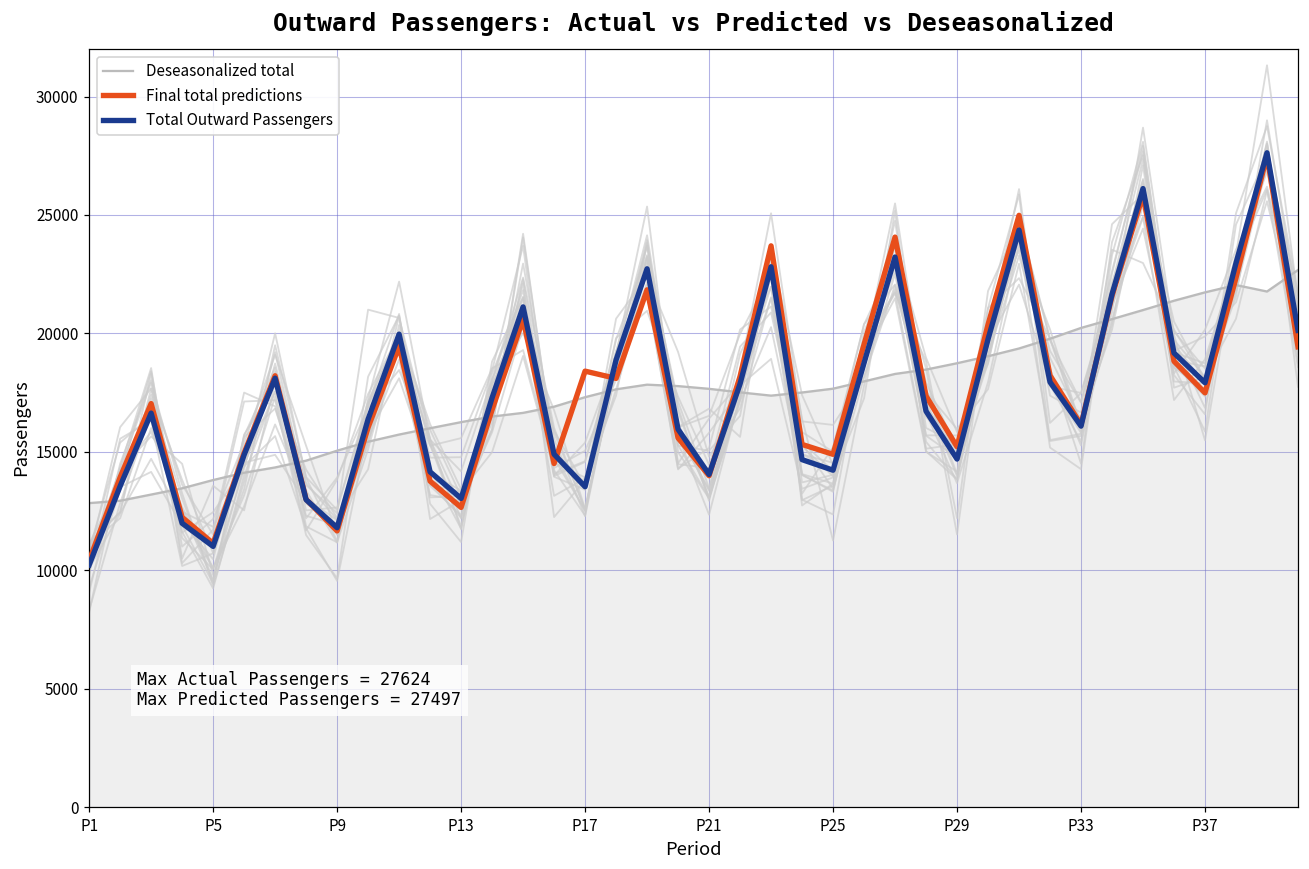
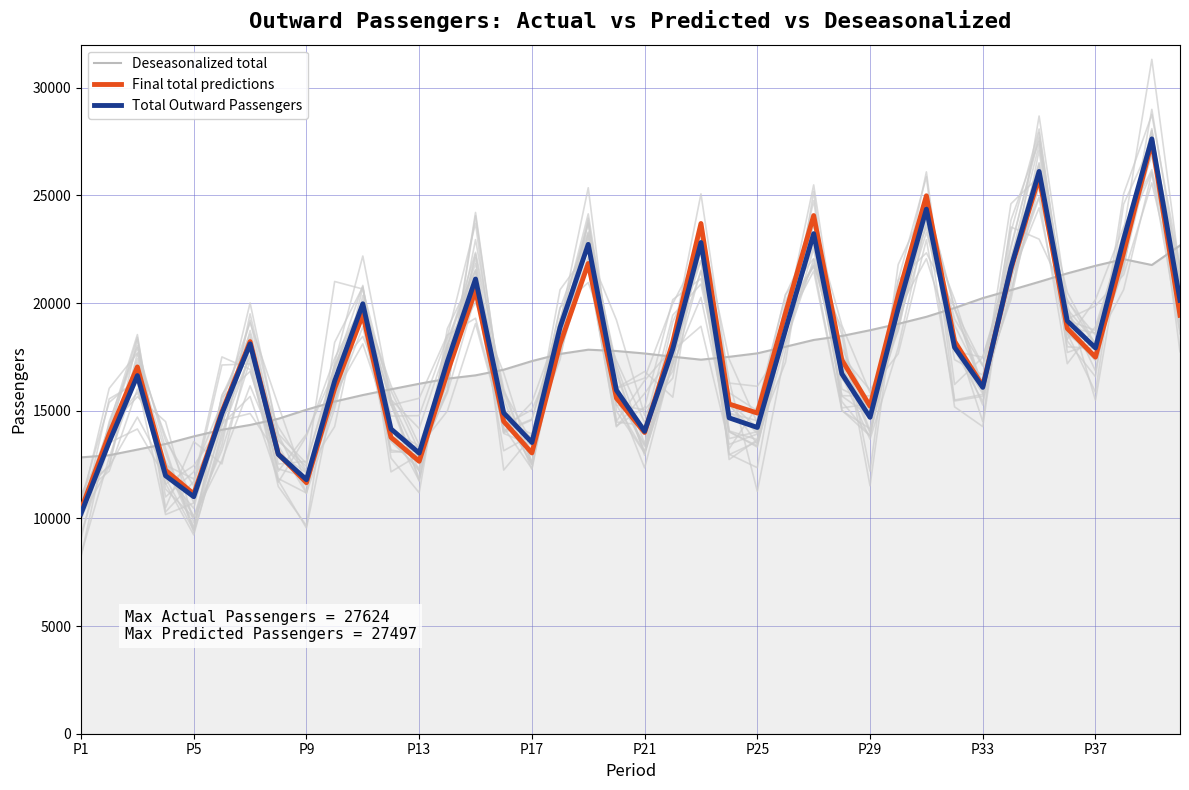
Final total predictions, P17: 18400 -> 13000
